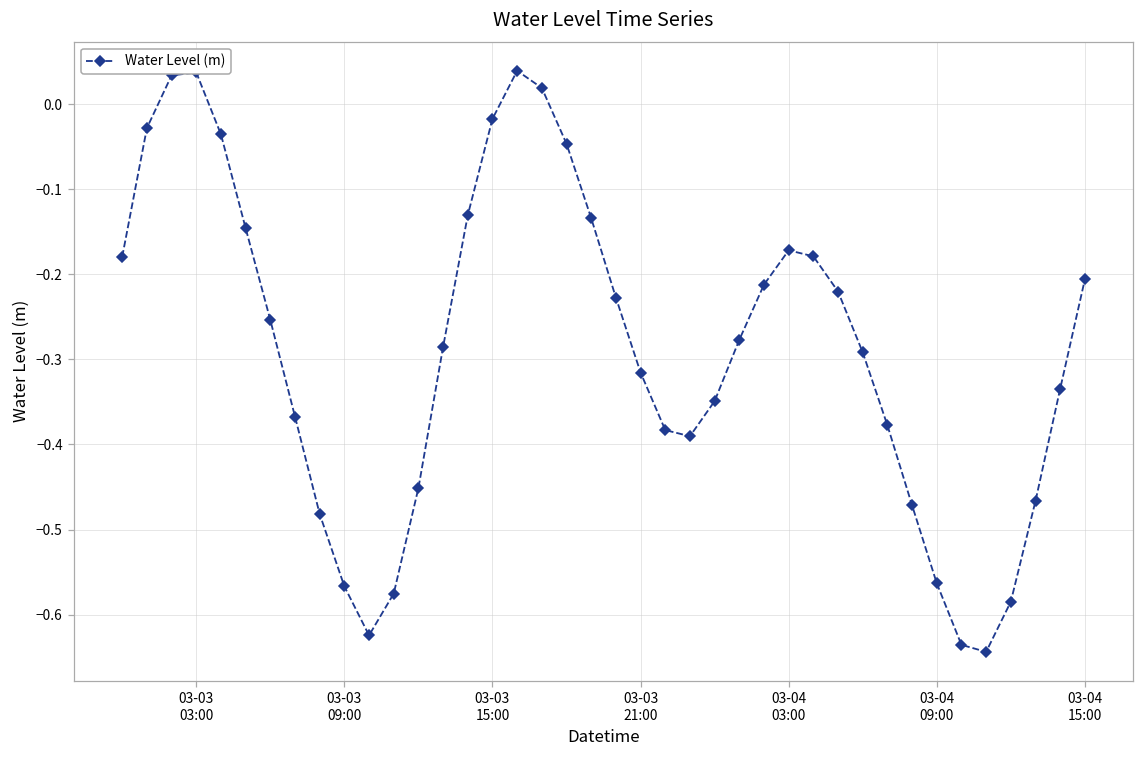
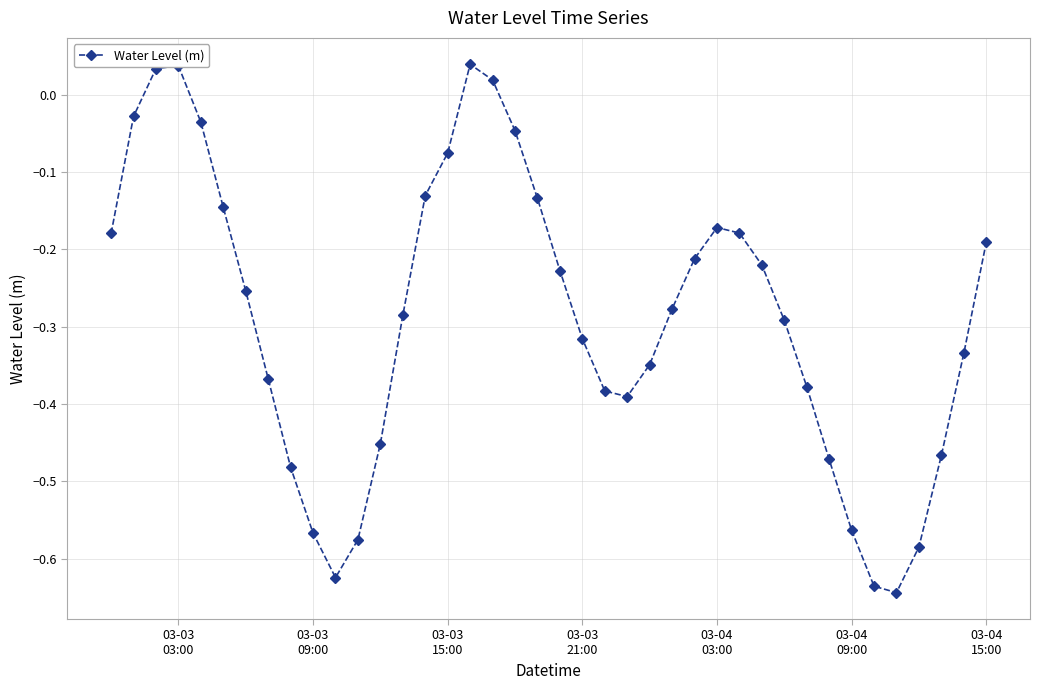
03-03 15:00: -0.02 -> -0.08
03-04 15:00: -0.21 -> -0.19
